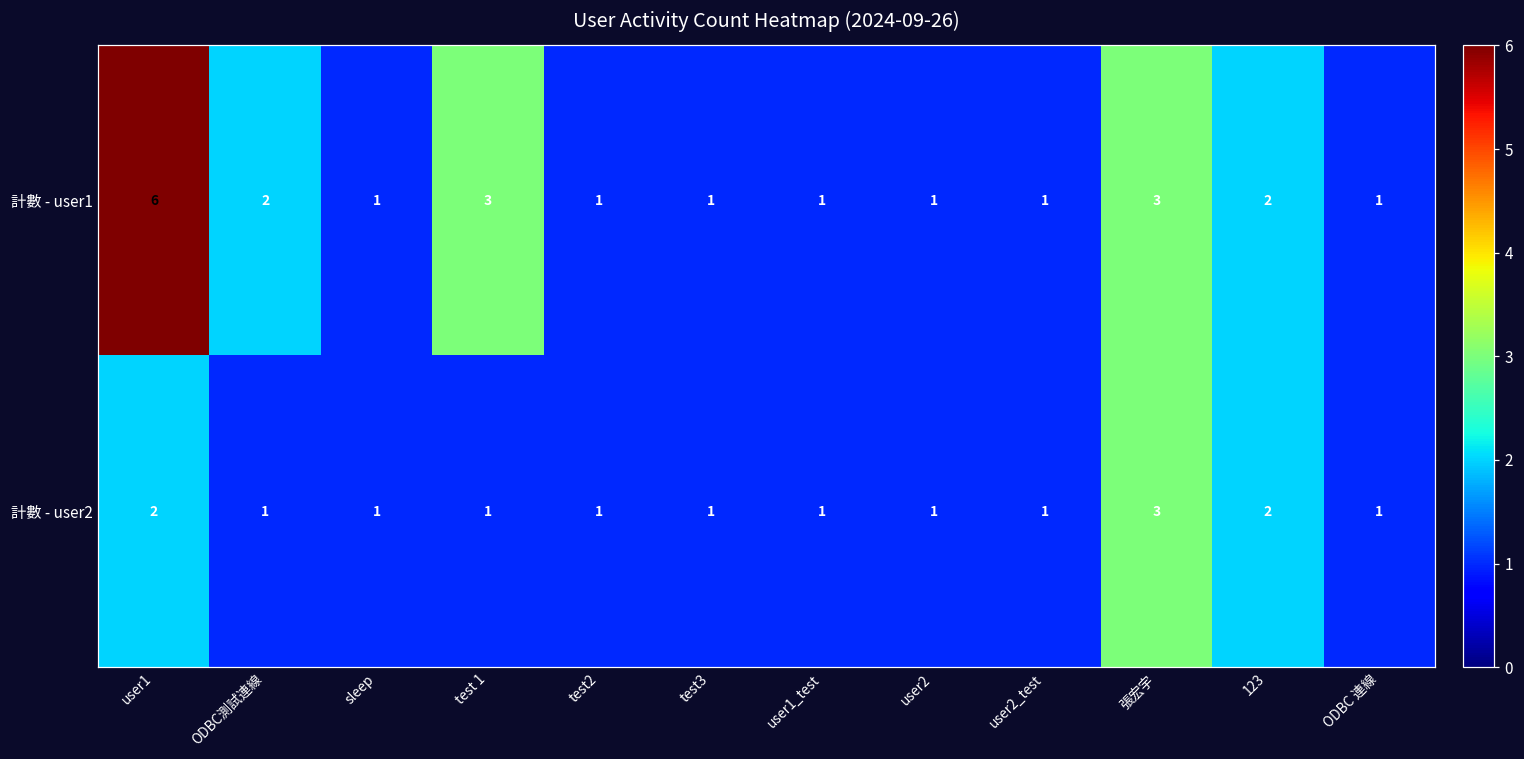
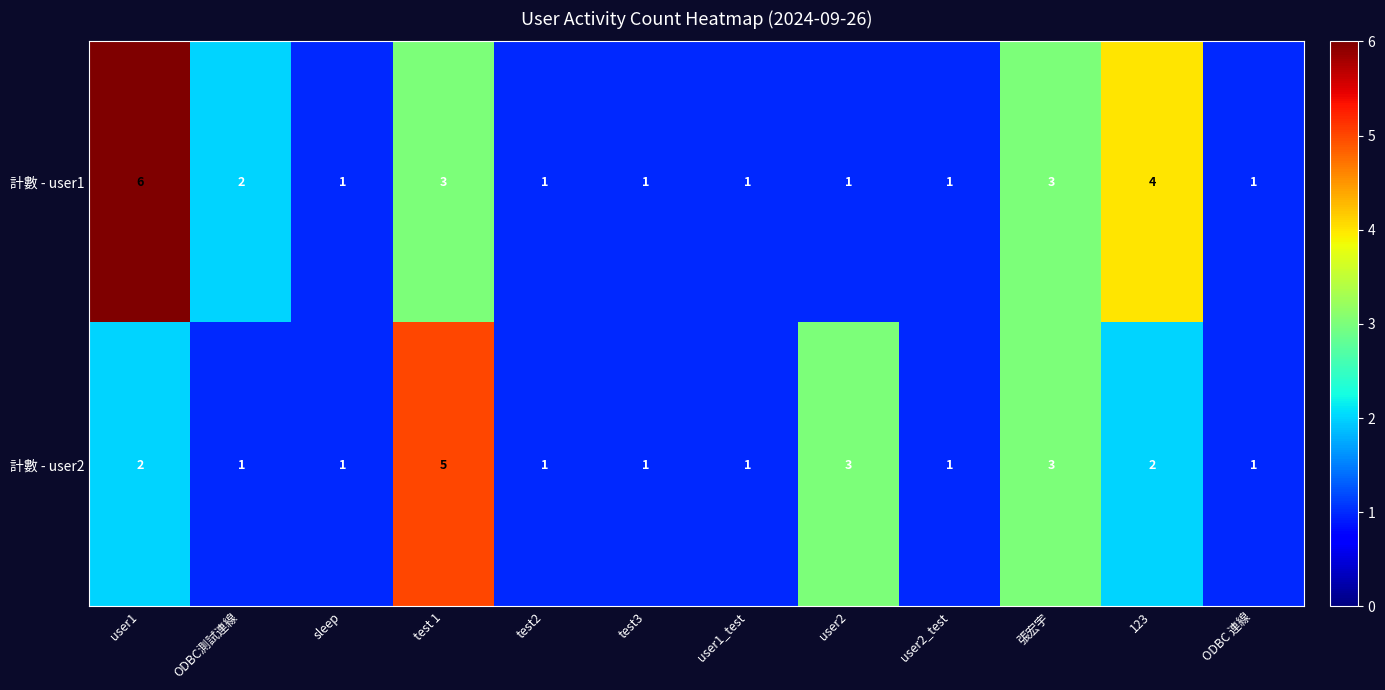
計數 - user1, 123: 2 -> 4
計數 - user2, test 1: 1 -> 5
計數 - user2, user2: 1 -> 3
